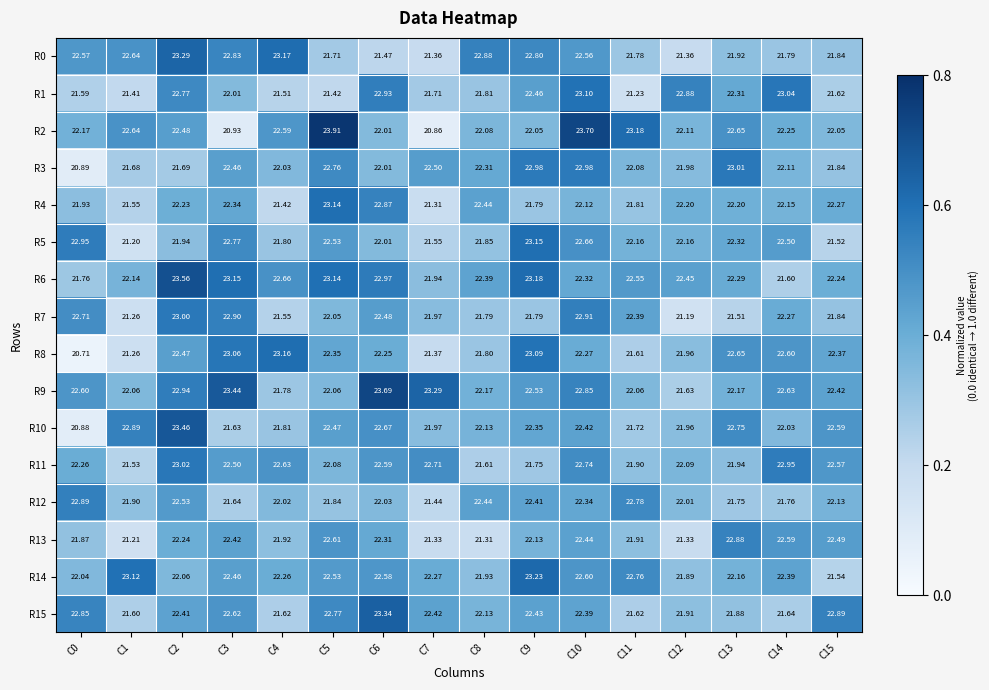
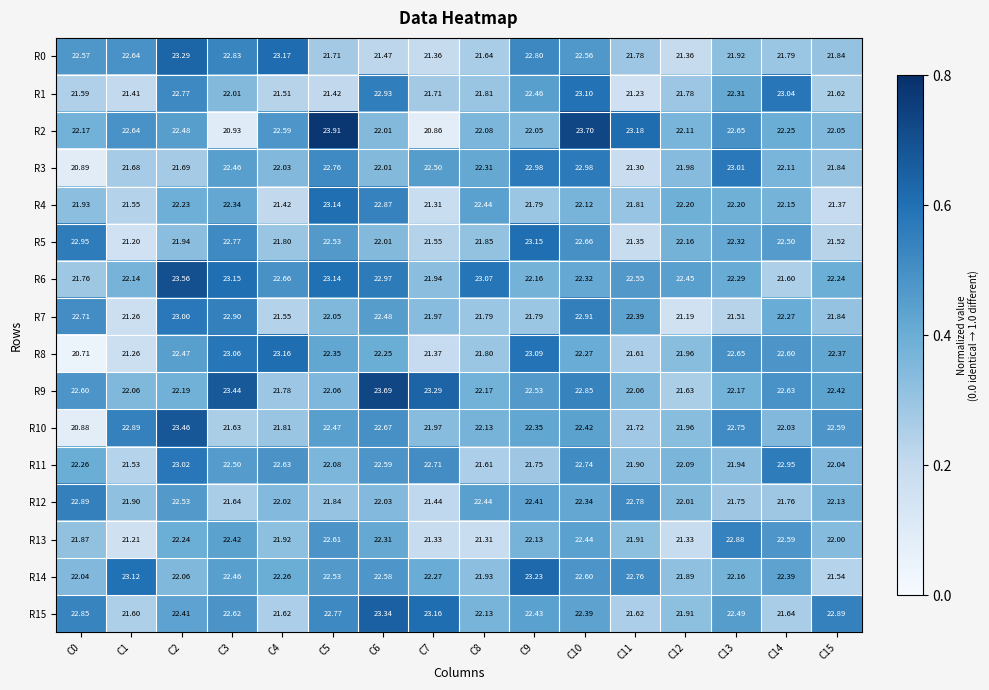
R0, C8: 22.88 -> 21.64
R1, C12: 22.88 -> 21.78
R3, C11: 22.08 -> 21.30
R4, C15: 22.27 -> 21.37
R5, C11: 22.16 -> 21.35
R6, C8: 22.39 -> 23.07
R6, C9: 23.18 -> 22.16
R9, C2: 22.94 -> 22.19
R11, C15: 22.57 -> 22.04
R13, C15: 22.49 -> 22.00
R15, C7: 22.42 -> 23.16
R15, C13: 21.88 -> 22.49
